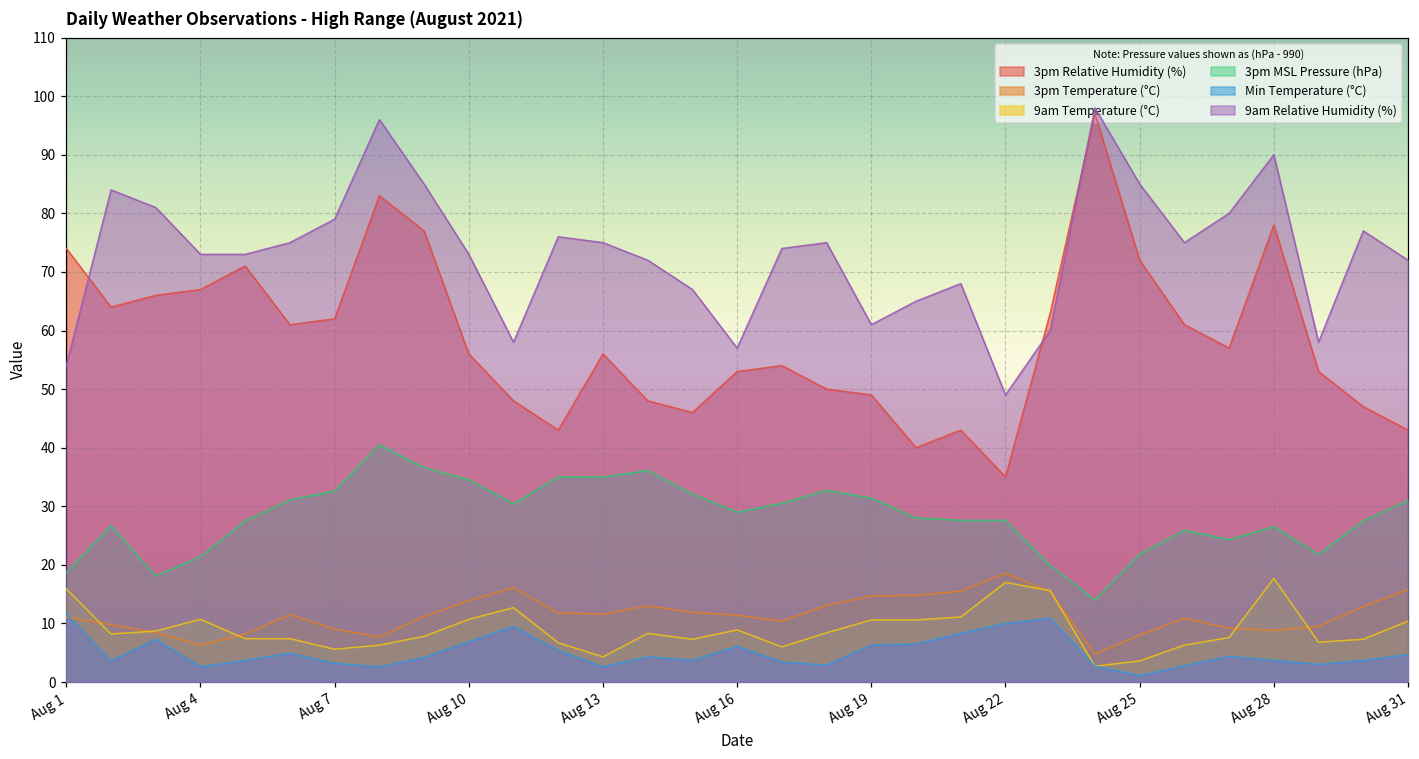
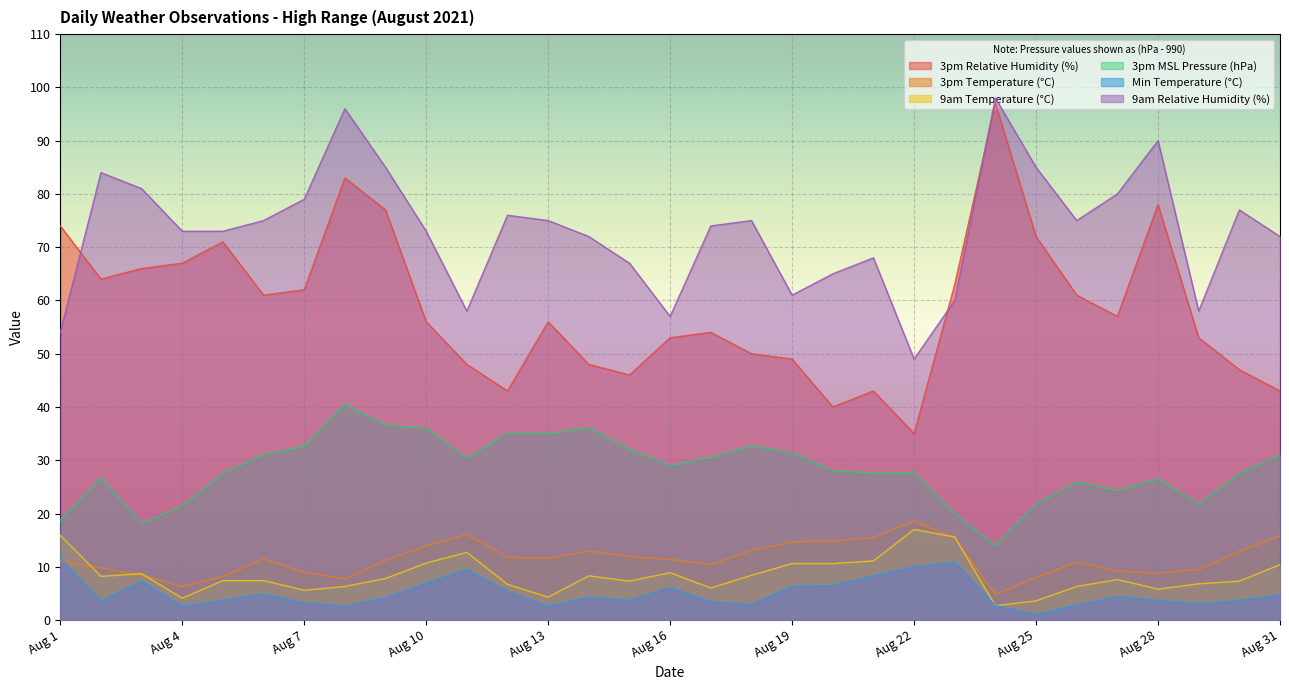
9am Temperature (°C), Aug 4: 11 -> 4
3pm MSL Pressure (hPa), Aug 10: 35 -> 36
9am Temperature (°C), Aug 28: 18 -> 6
